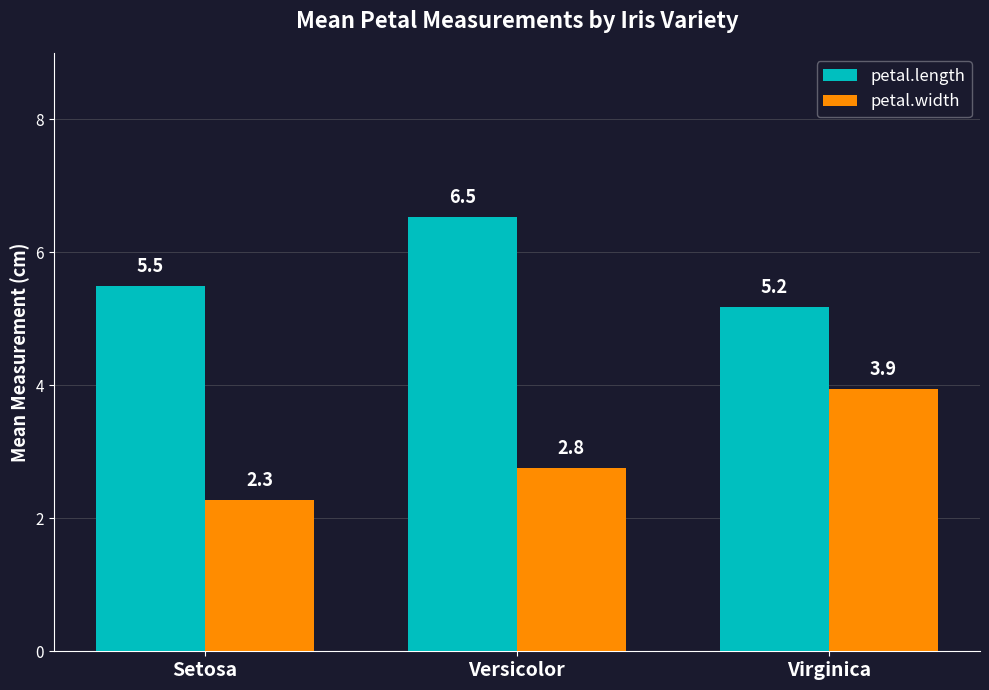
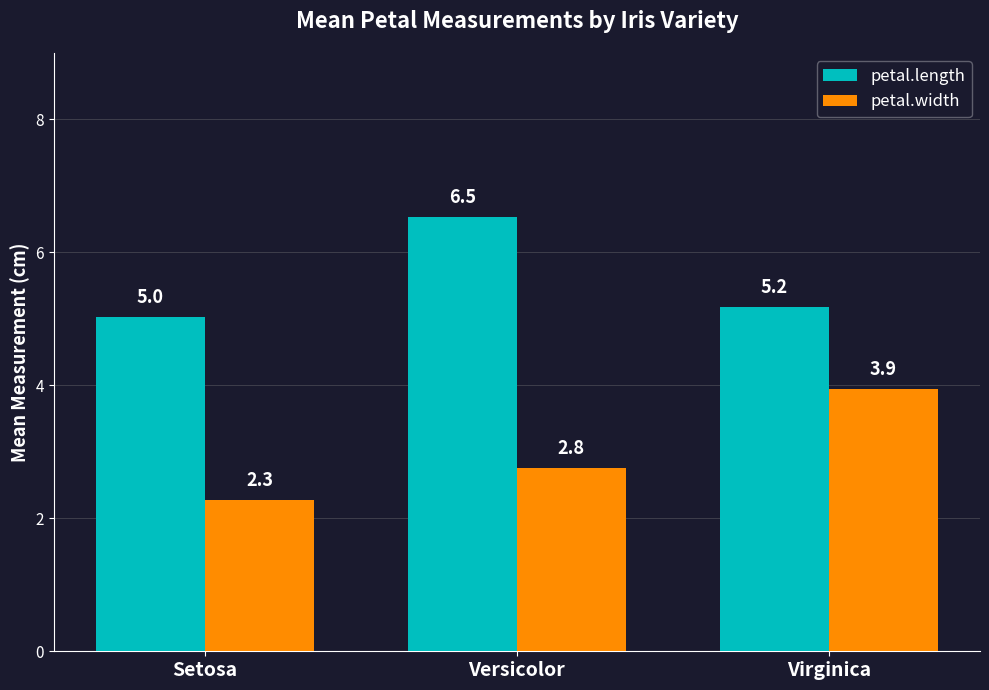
petal.length, Setosa: 5.5 -> 5.0
